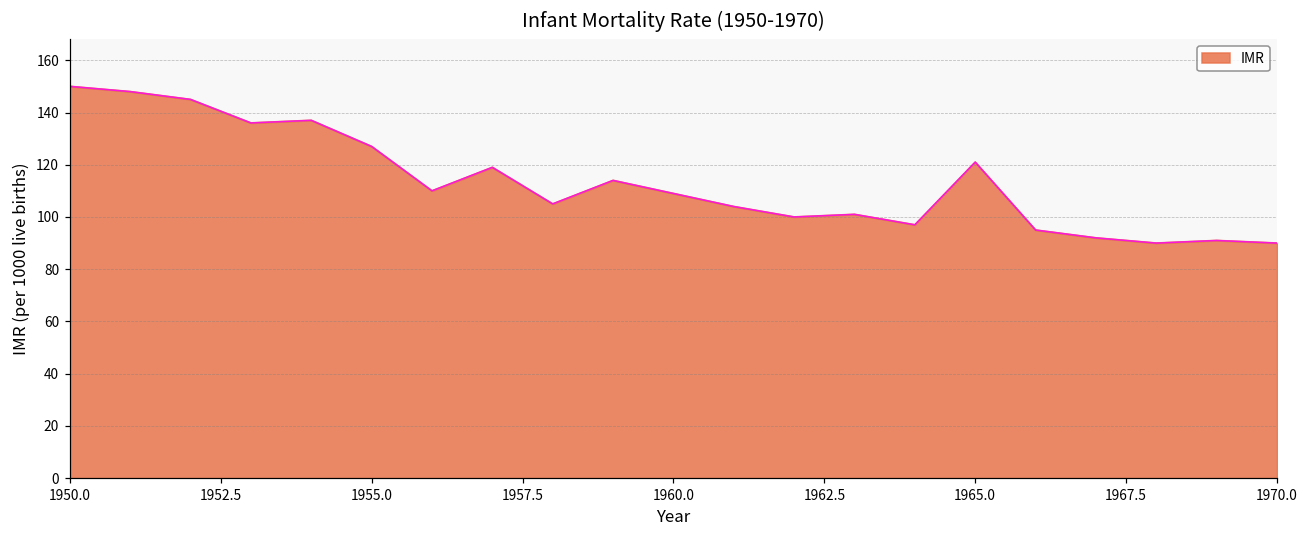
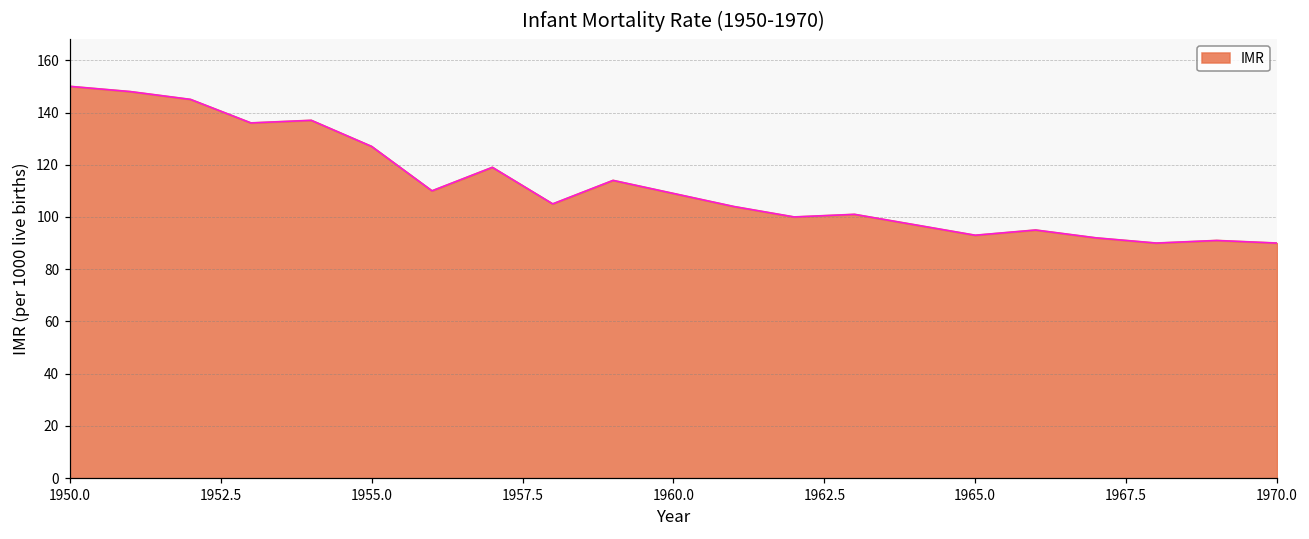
1965.0: 121 -> 93
